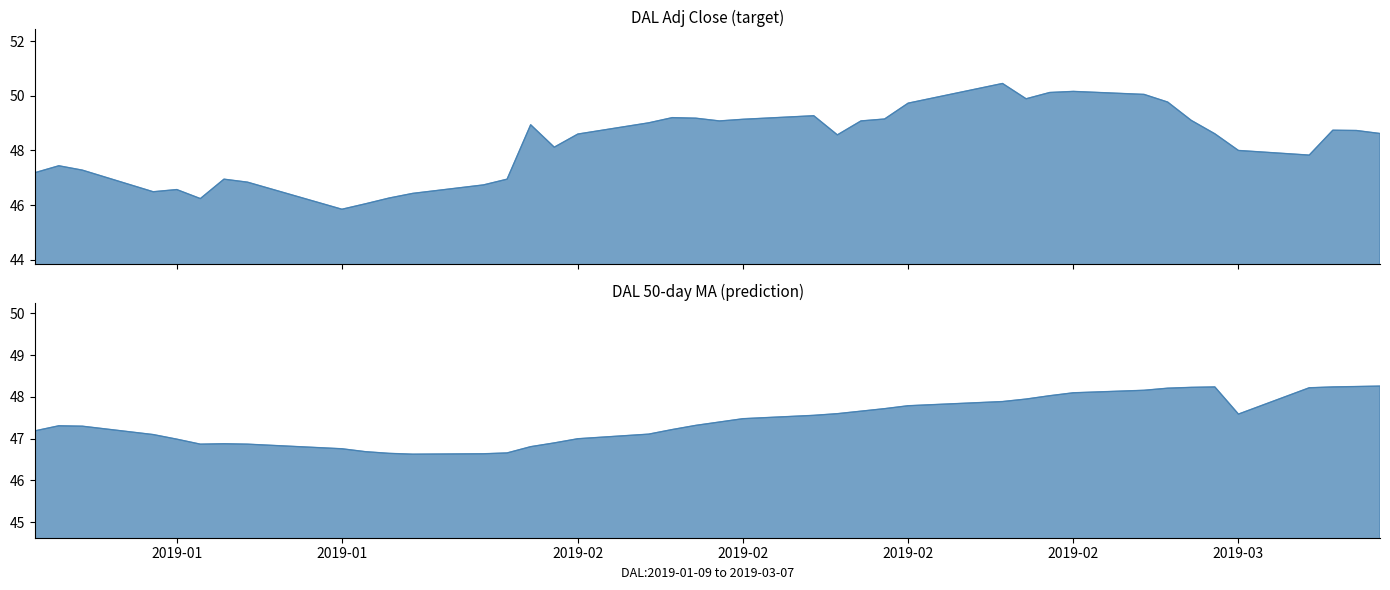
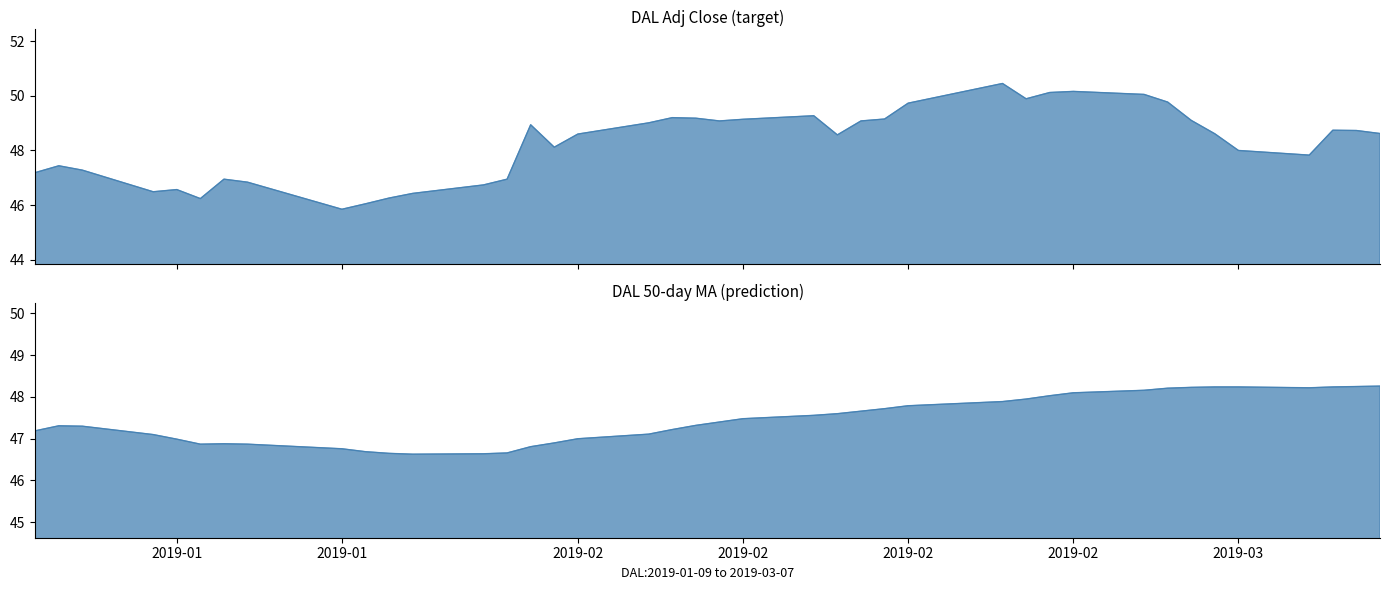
DAL 50-day MA (prediction), 2019-03: 47.6 -> 48.2
